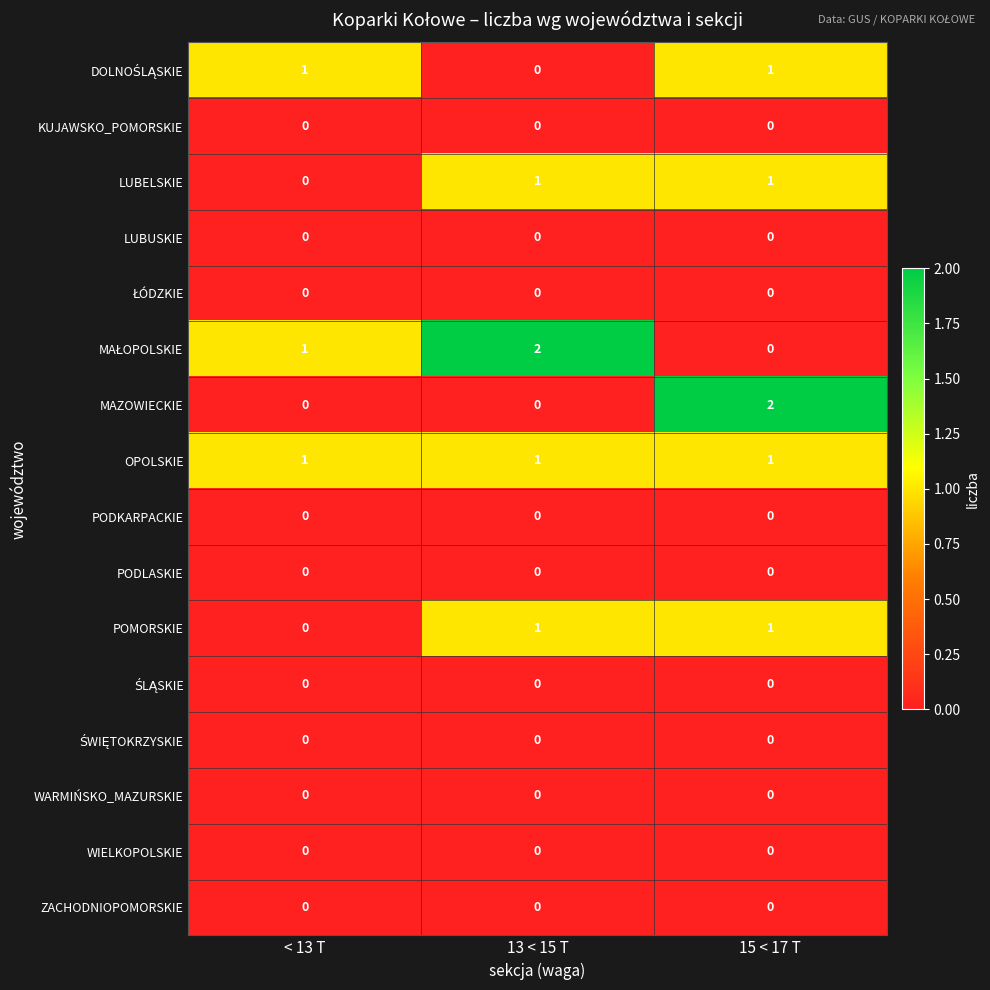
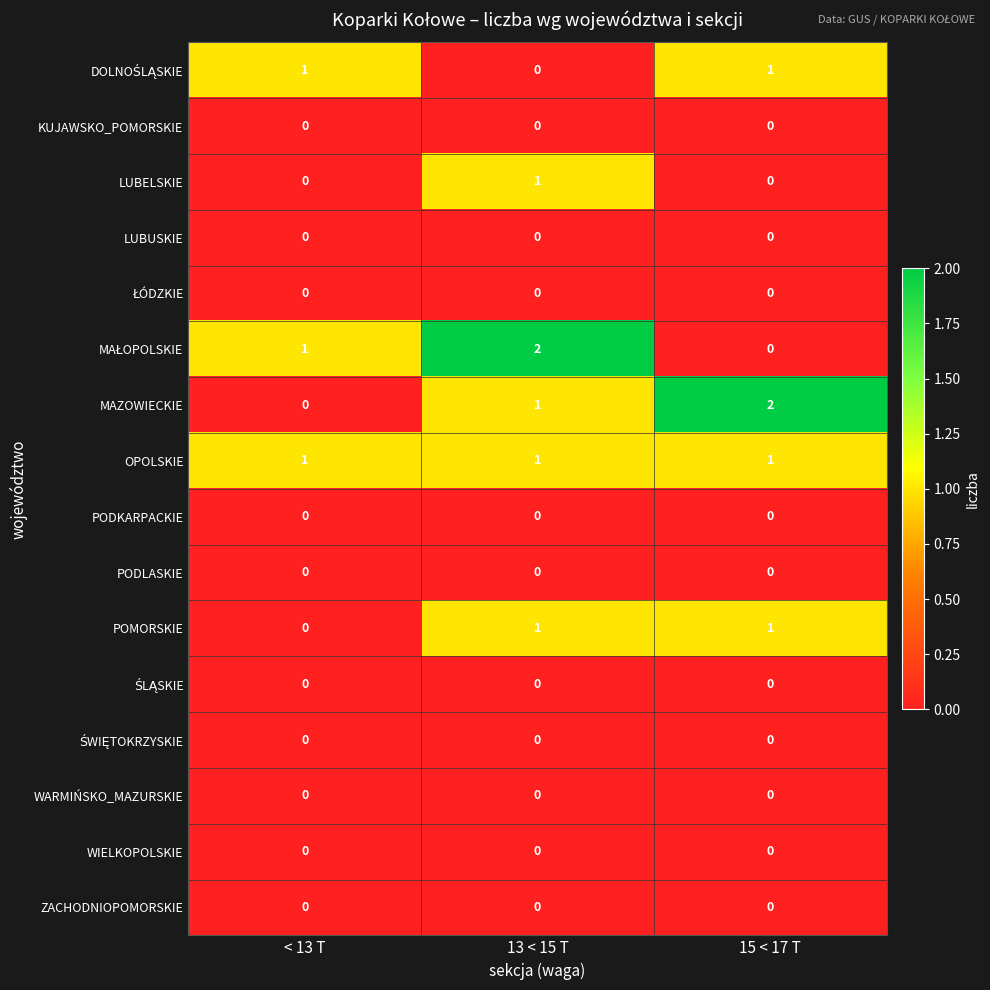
LUBELSKIE, 15 < 17 T: 1 -> 0
MAZOWIECKIE, 13 < 15 T: 0 -> 1
